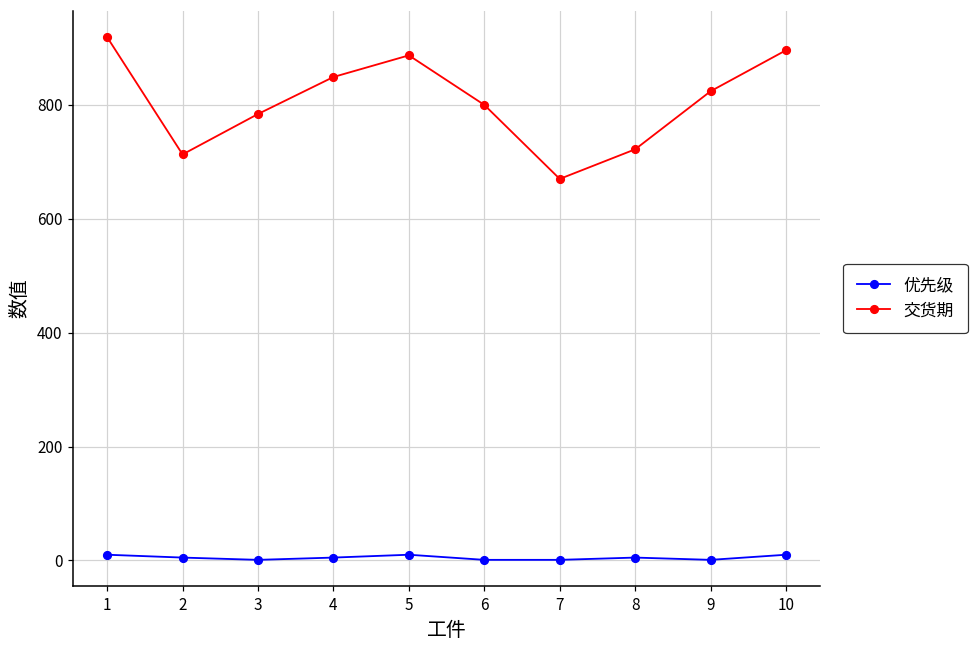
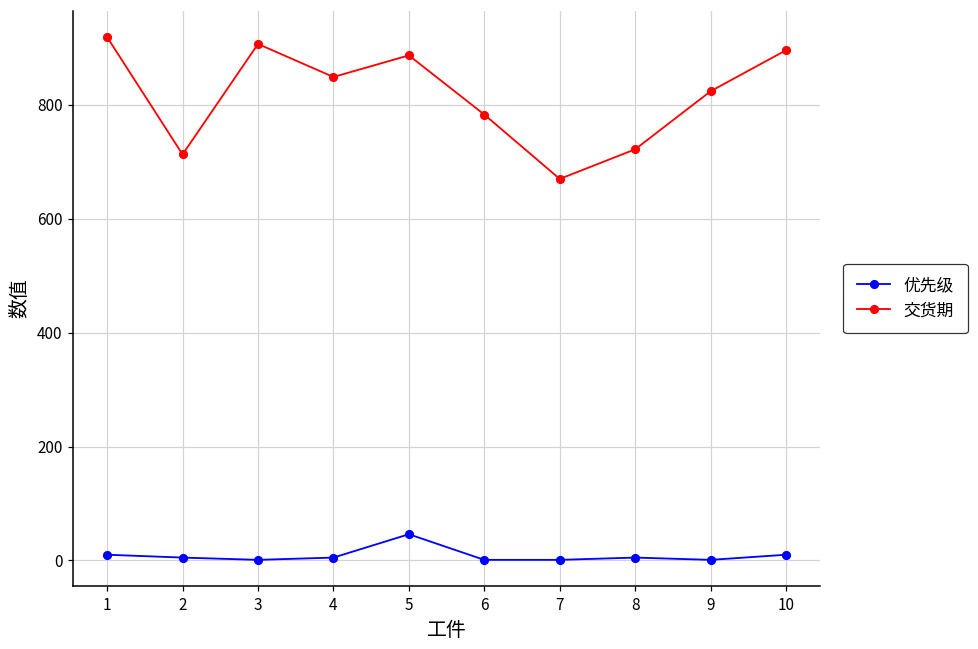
交货期, 3: 780 -> 910
优先级, 5: 10 -> 50
交货期, 6: 800 -> 780
